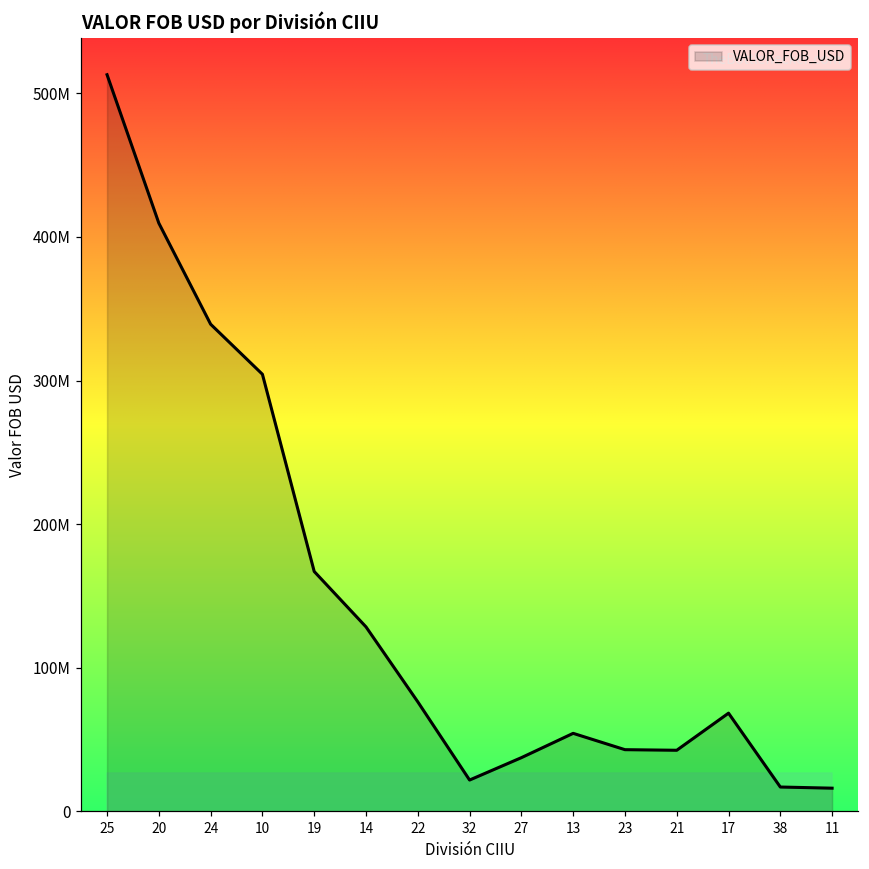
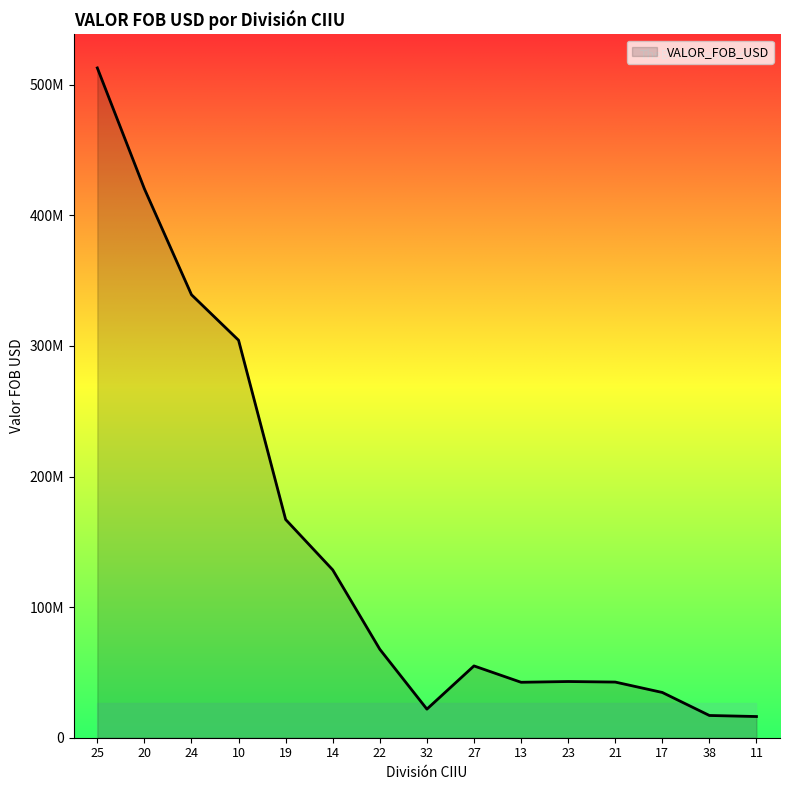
VALOR_FOB_USD, 20: 410000000 -> 420000000
VALOR_FOB_USD, 22: 76000000 -> 68000000
VALOR_FOB_USD, 27: 37000000 -> 55000000
VALOR_FOB_USD, 13: 54000000 -> 42000000
VALOR_FOB_USD, 17: 68000000 -> 35000000
